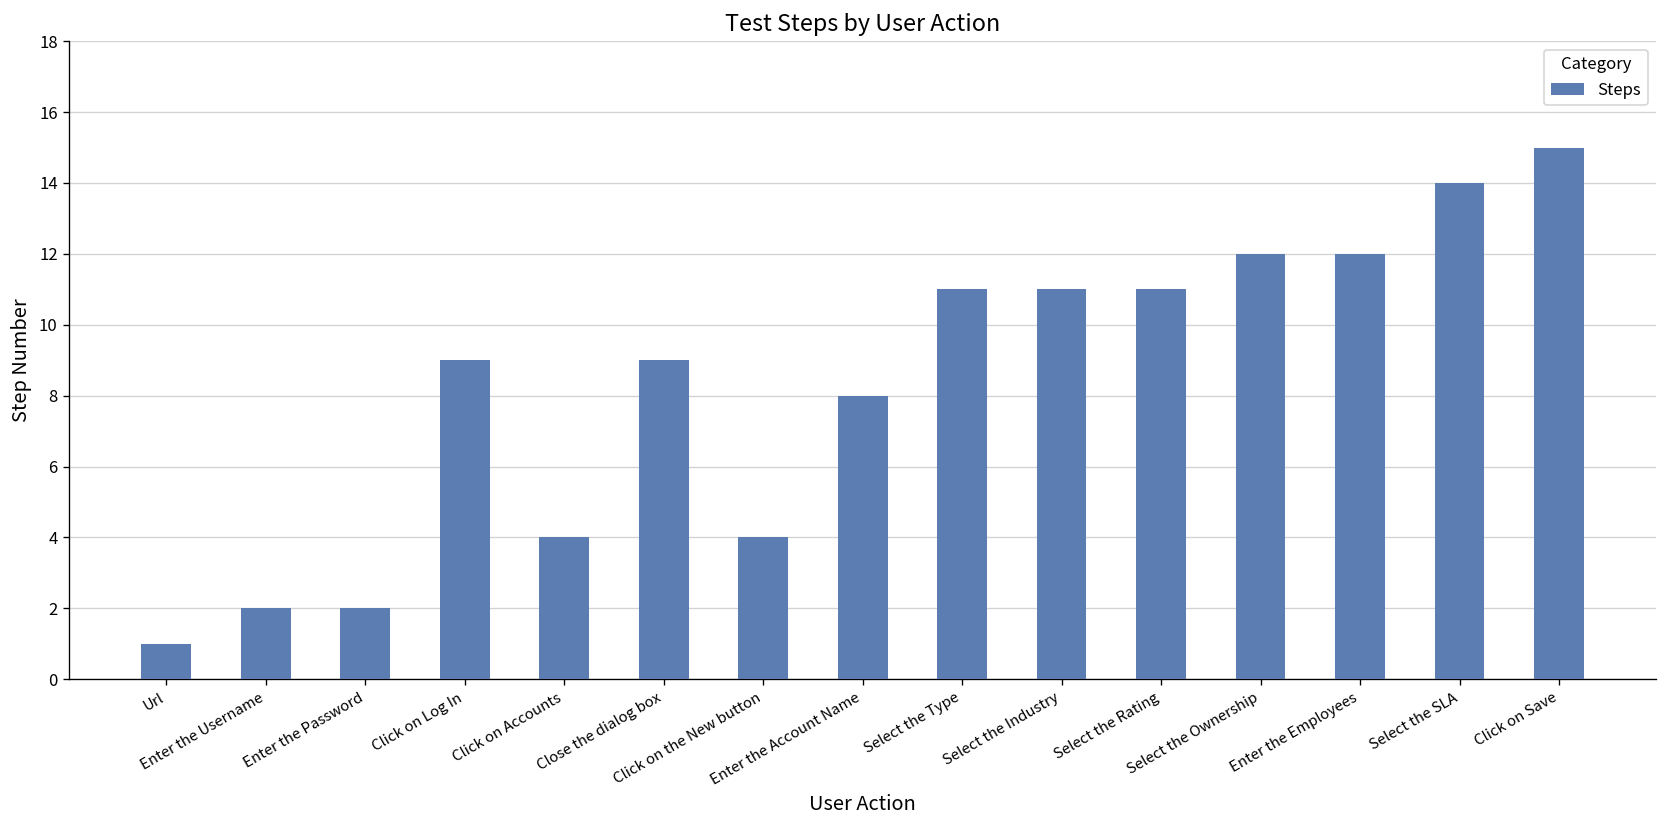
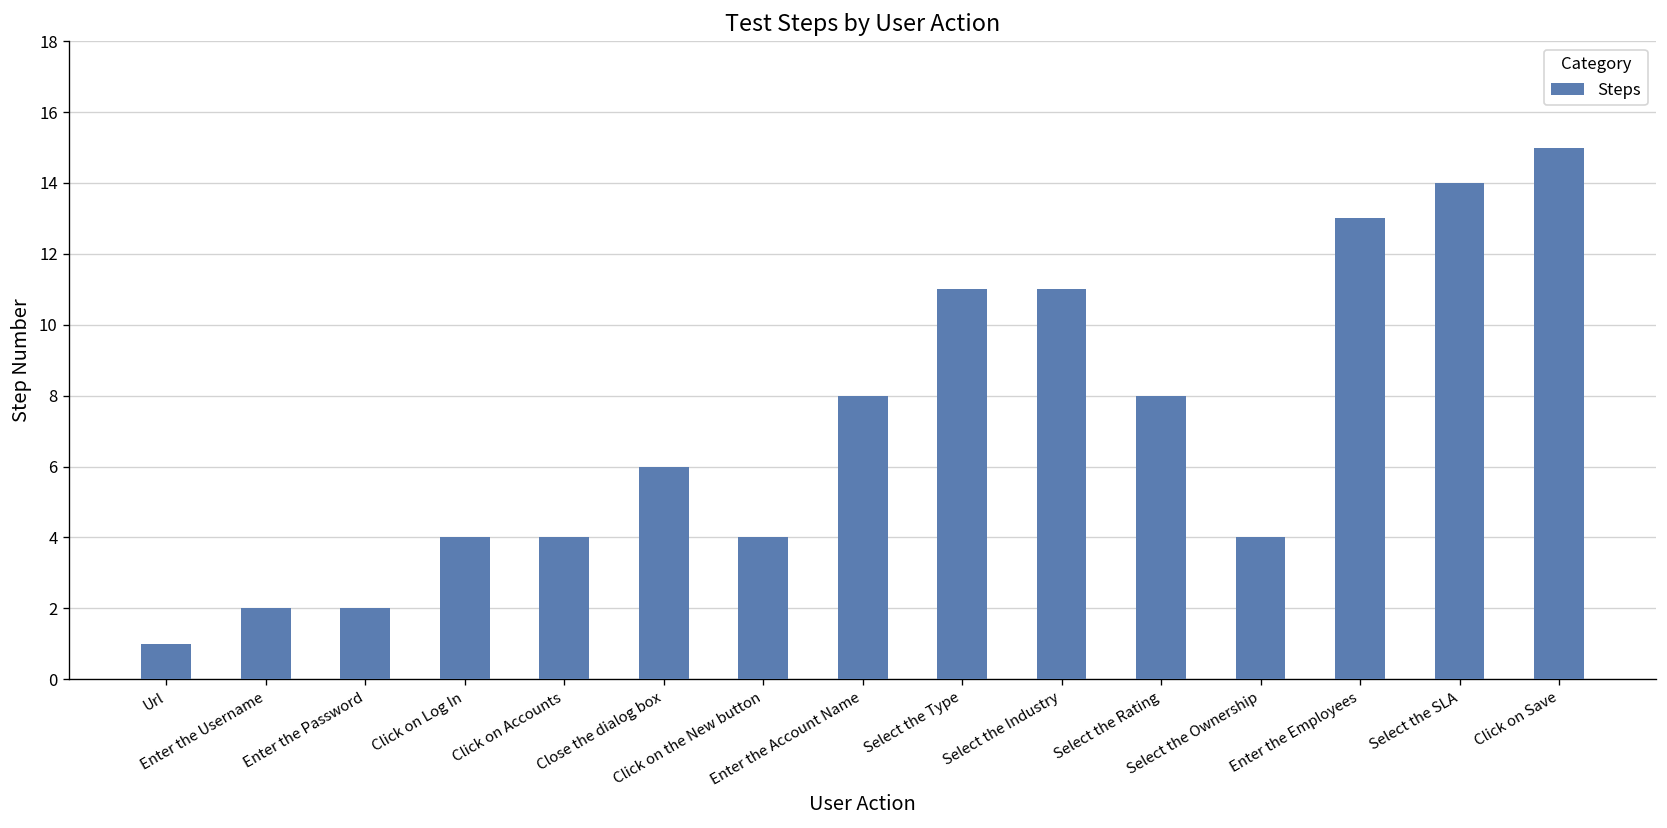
Click on Log In: 9 -> 4
Close the dialog box: 9 -> 6
Select the Rating: 11 -> 8
Select the Ownership: 12 -> 4
Enter the Employees: 12 -> 13
